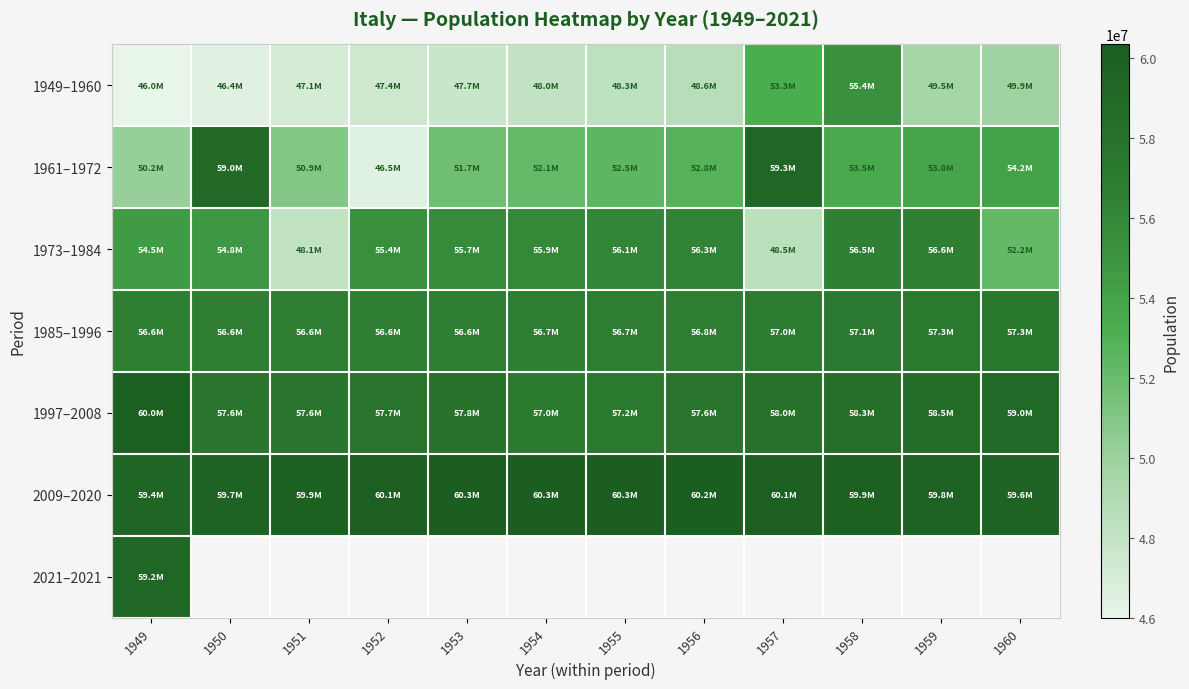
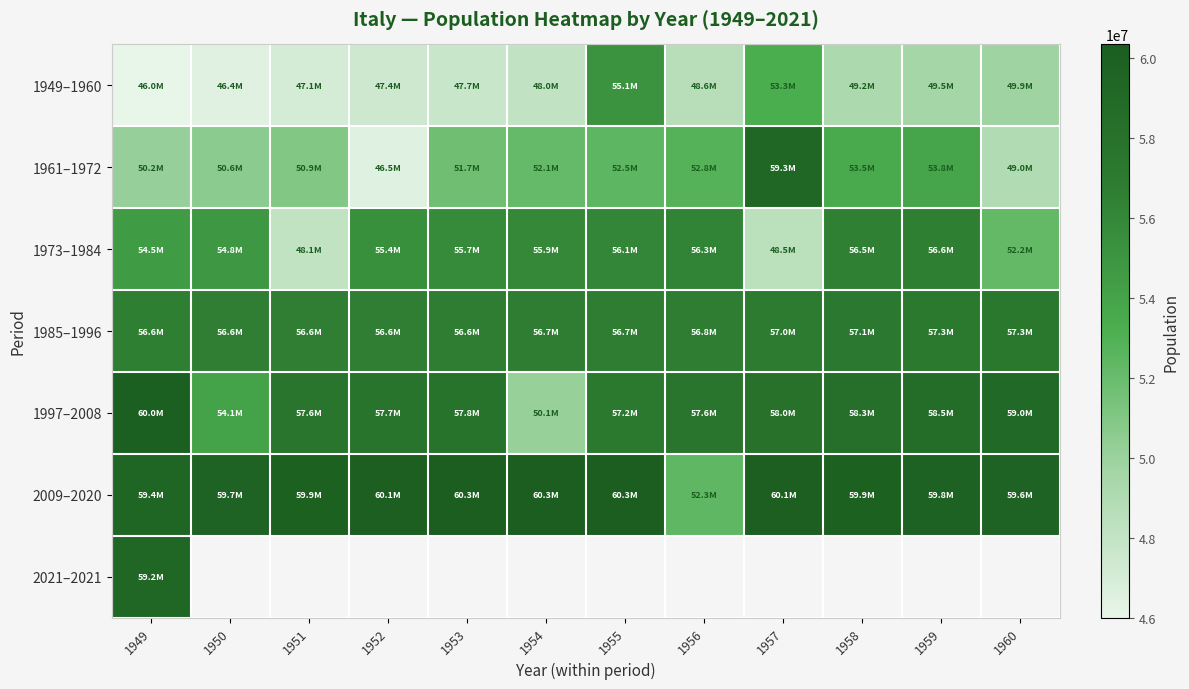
1949–1960, 1955: 48.3M -> 55.1M
1949–1960, 1958: 55.4M -> 49.2M
1961–1972, 1950: 59.0M -> 50.6M
1961–1972, 1960: 54.2M -> 49.0M
1997–2008, 1950: 57.6M -> 54.1M
1997–2008, 1954: 57.0M -> 50.1M
2009–2020, 1956: 60.2M -> 52.3M
